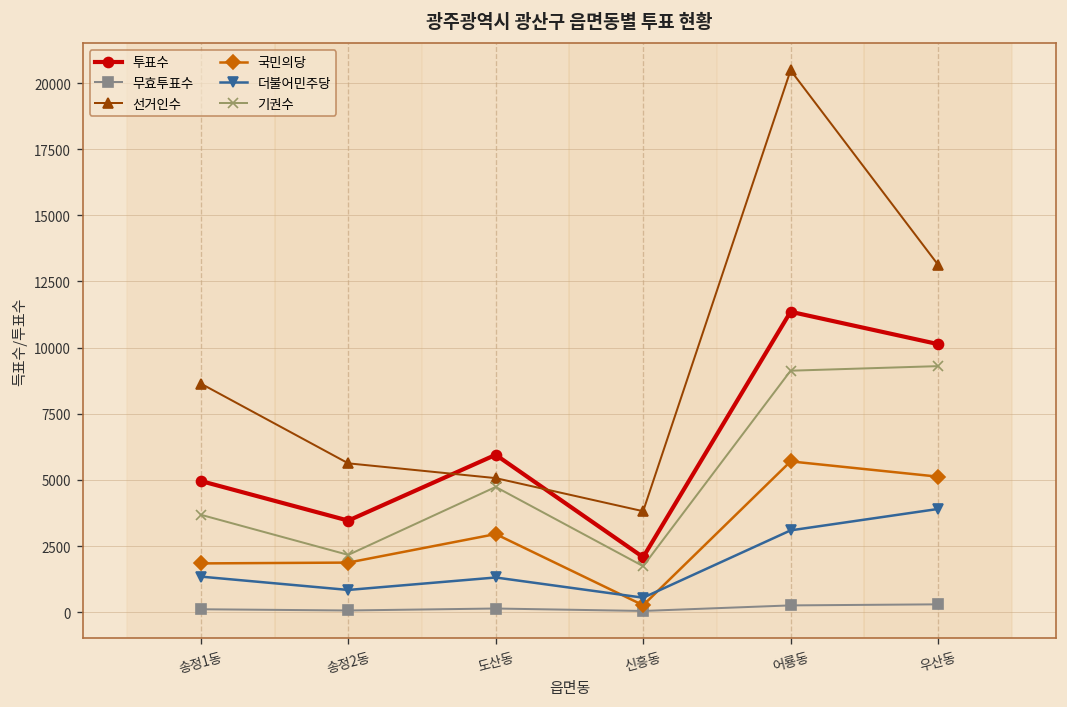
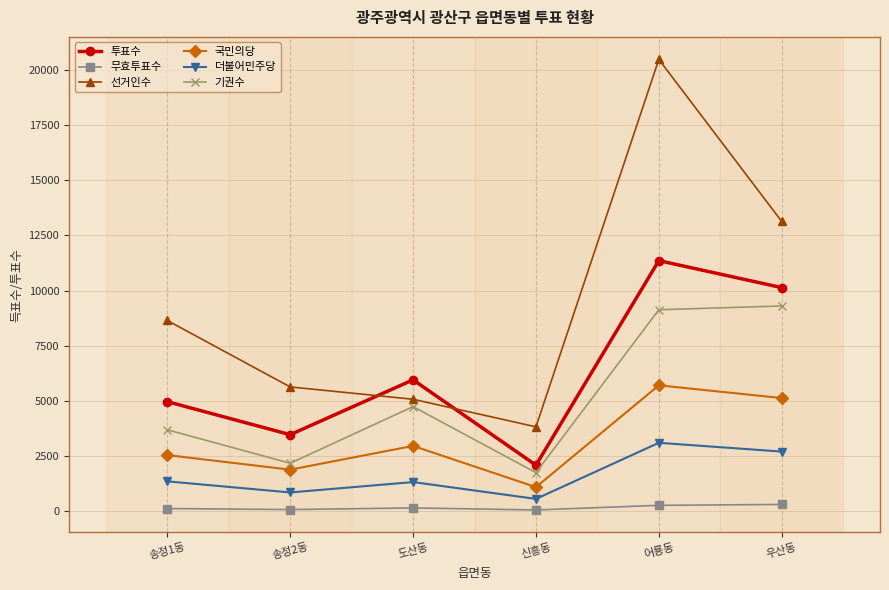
국민의당, 송정1동: 1800 -> 2500
국민의당, 신흥동: 300 -> 1100
더불어민주당, 우산동: 3900 -> 2700
